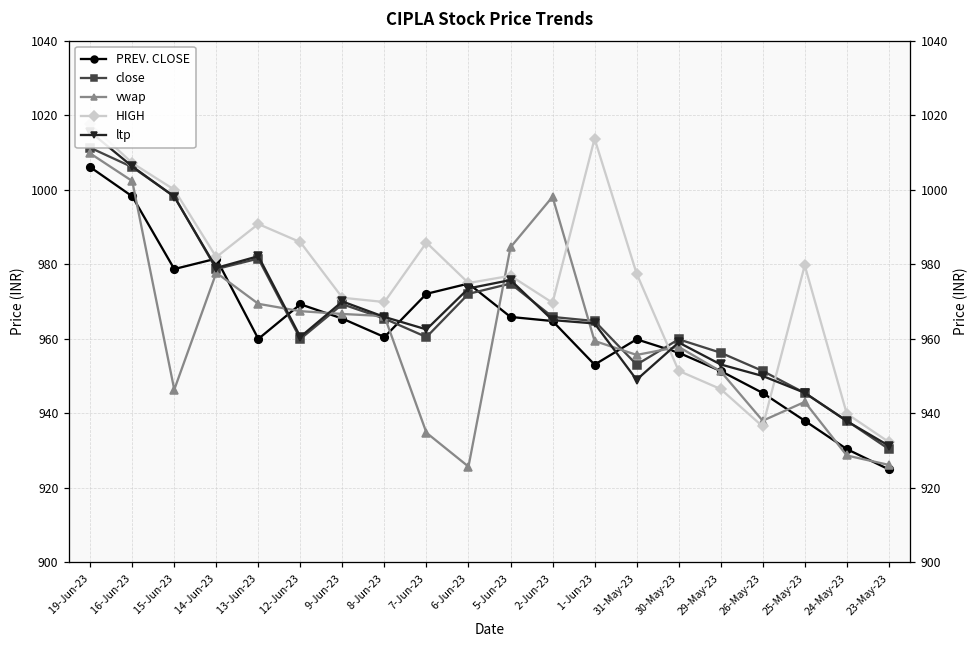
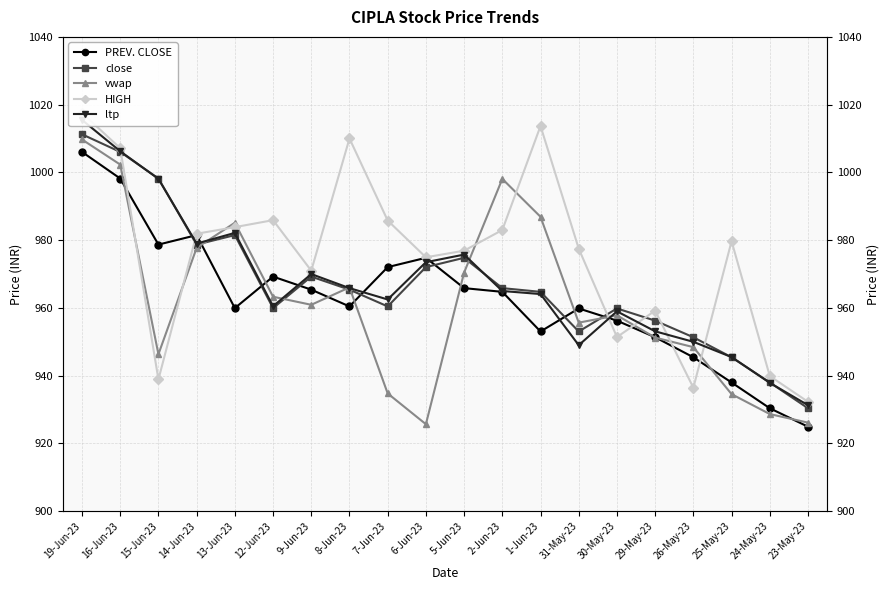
HIGH, 15-Jun-23: 1000 -> 939
vwap, 13-Jun-23: 969 -> 985
HIGH, 13-Jun-23: 991 -> 984
vwap, 12-Jun-23: 967 -> 963
vwap, 9-Jun-23: 967 -> 961
HIGH, 8-Jun-23: 970 -> 1010
vwap, 5-Jun-23: 985 -> 970
HIGH, 2-Jun-23: 970 -> 983
vwap, 1-Jun-23: 959 -> 987
HIGH, 29-May-23: 947 -> 959
vwap, 26-May-23: 938 -> 948
vwap, 25-May-23: 943 -> 935
